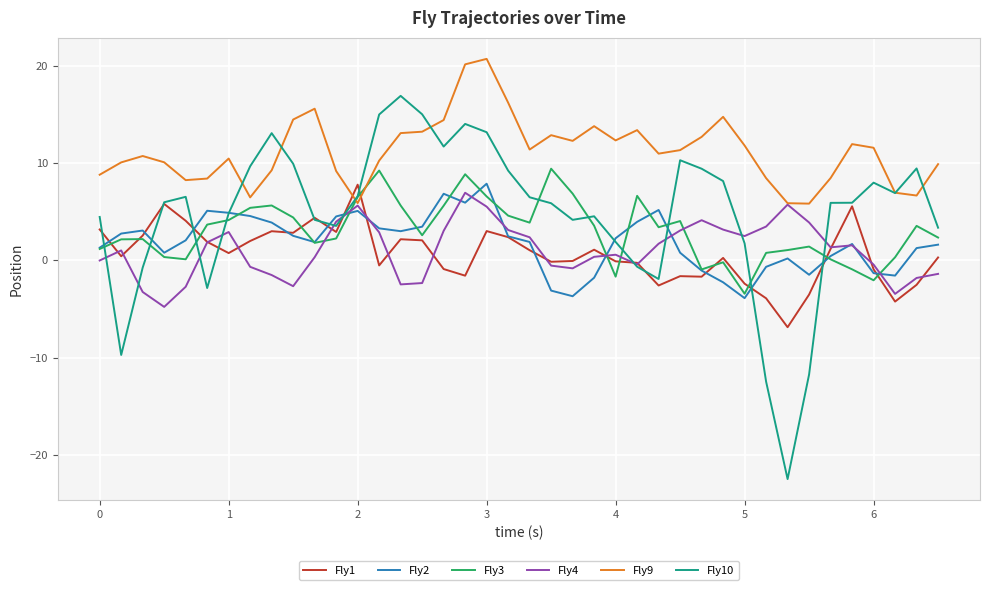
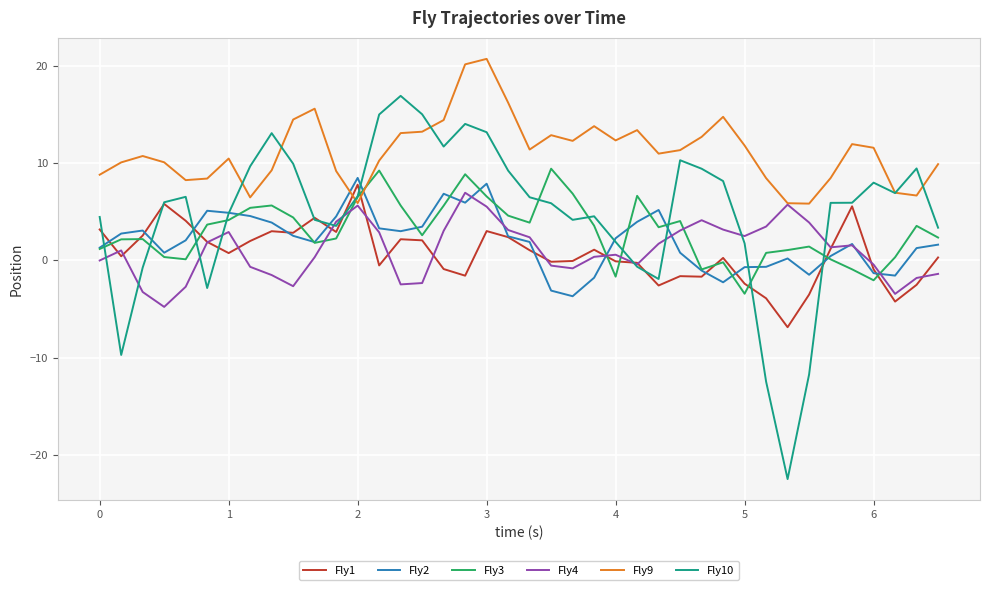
Fly2, 2: 5 -> 8
Fly2, 5: -4 -> -1
